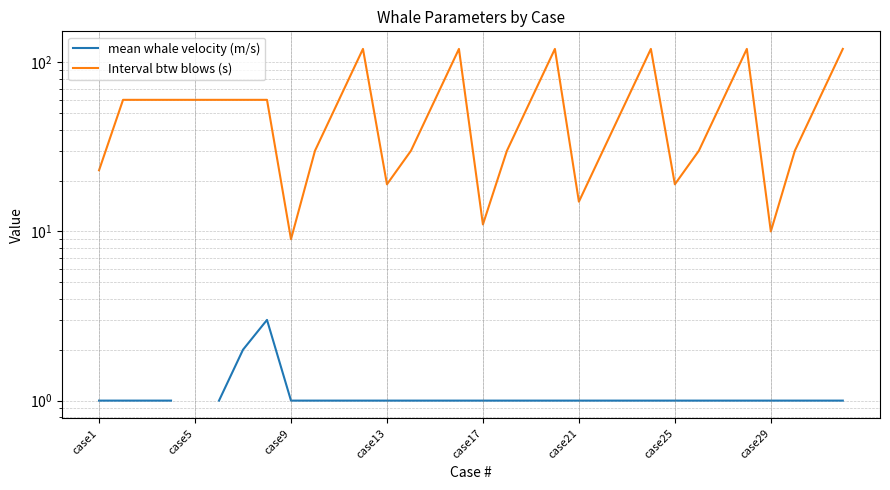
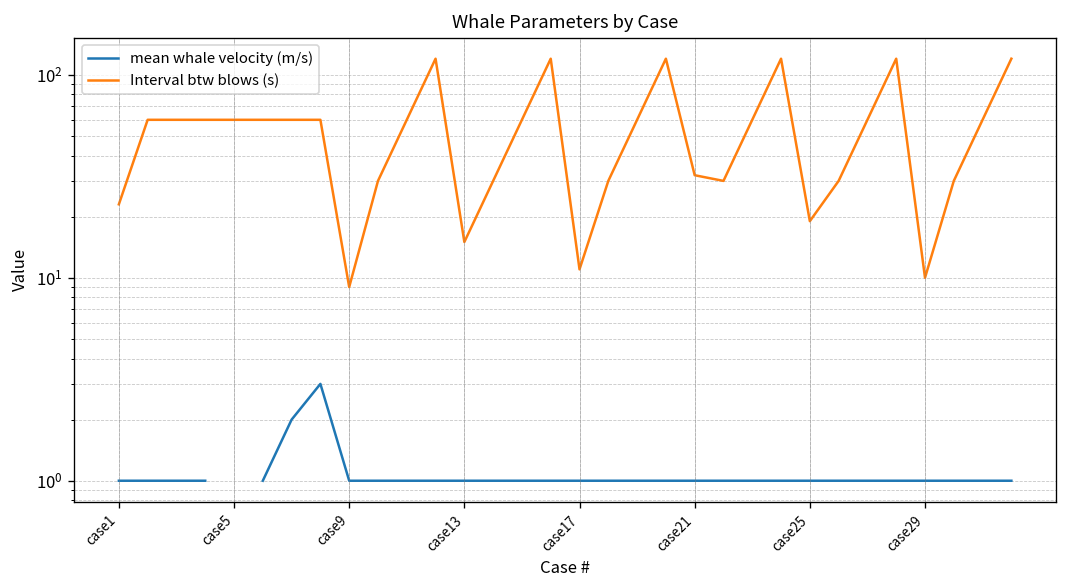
Interval btw blows (s), case13: 19 -> 15
Interval btw blows (s), case21: 15 -> 32
